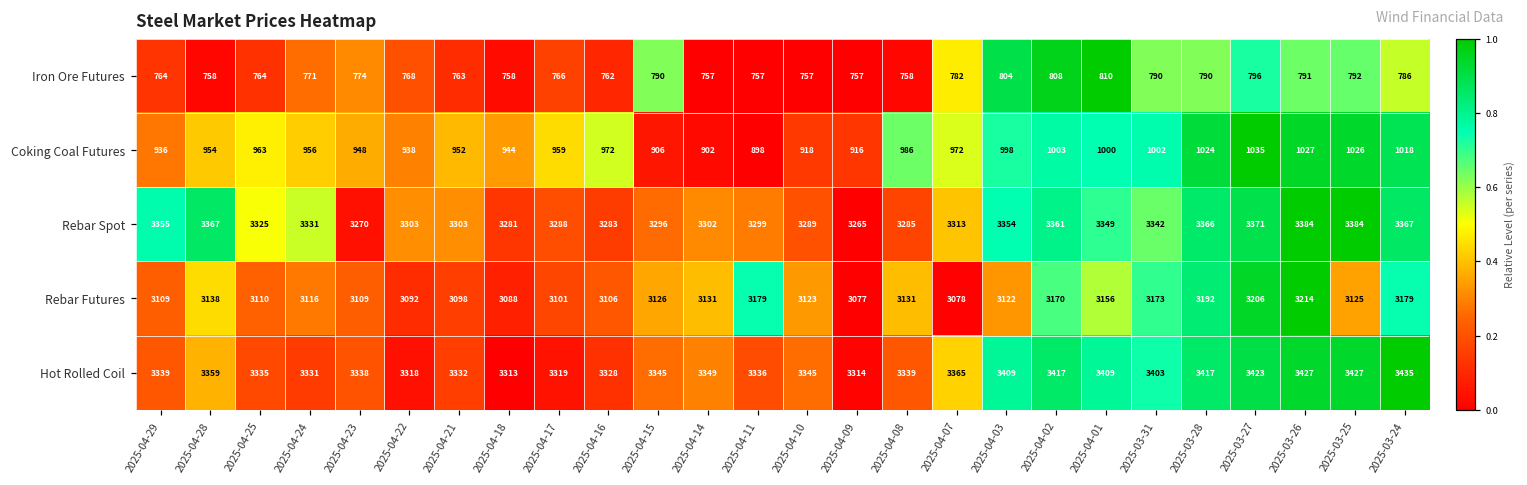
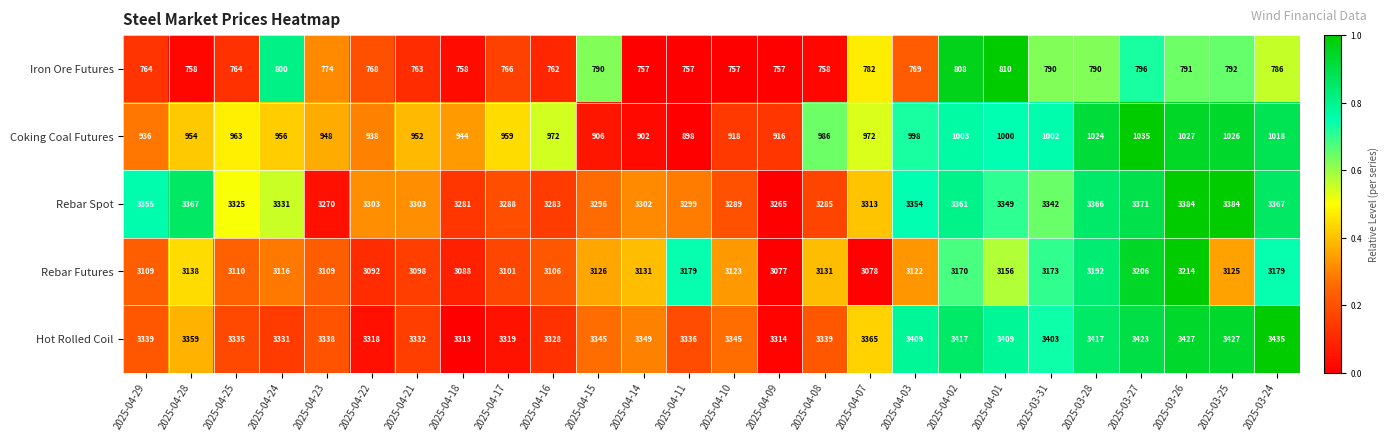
Iron Ore Futures, 2025-04-24: 771 -> 800
Iron Ore Futures, 2025-04-03: 804 -> 769
